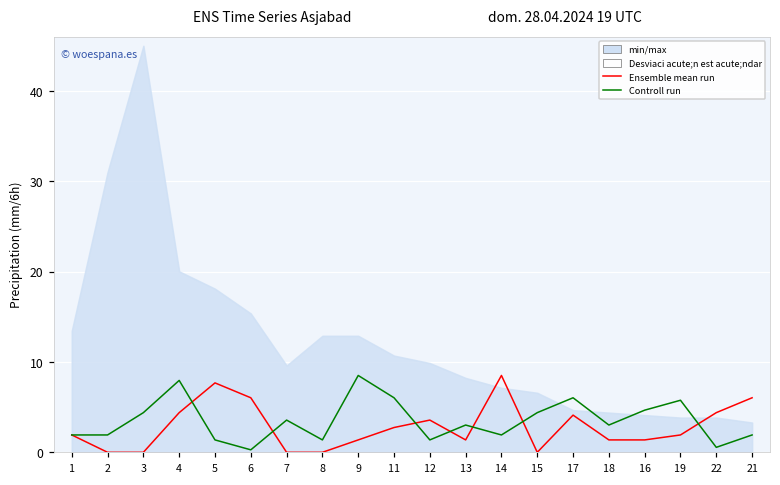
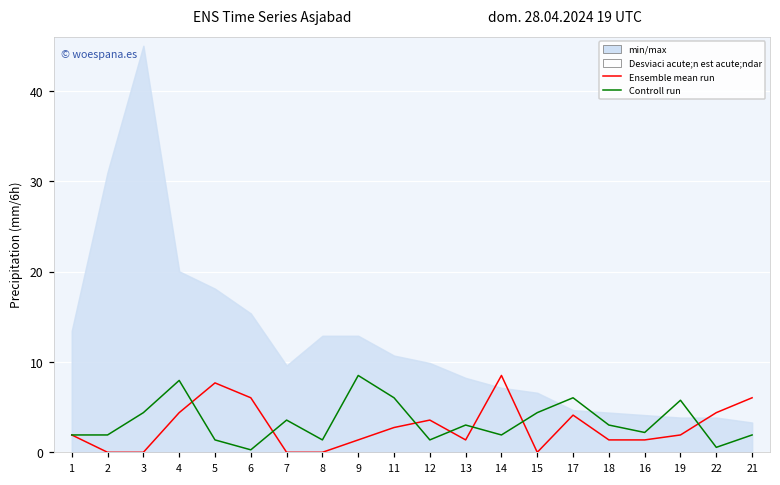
Controll run, 16: 5 -> 2
